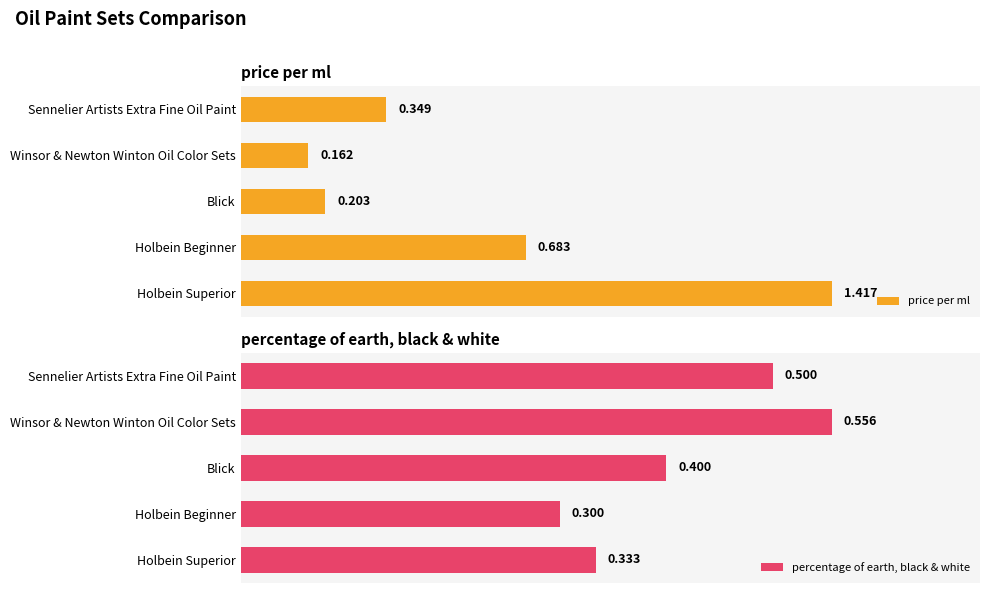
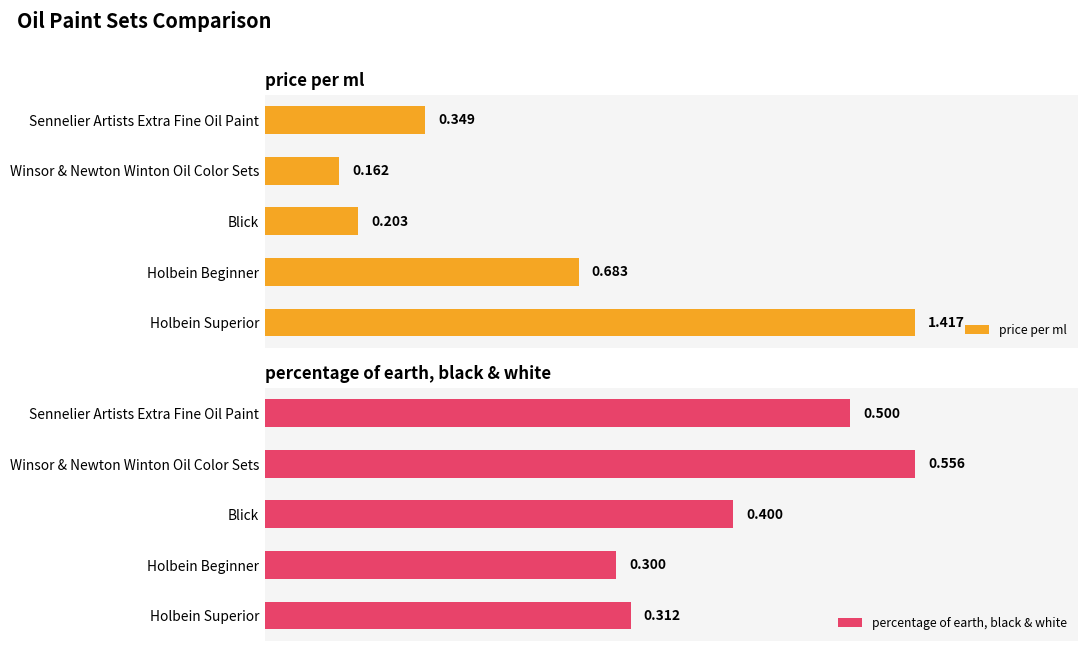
percentage of earth, black & white, Holbein Superior: 0.333 -> 0.312
